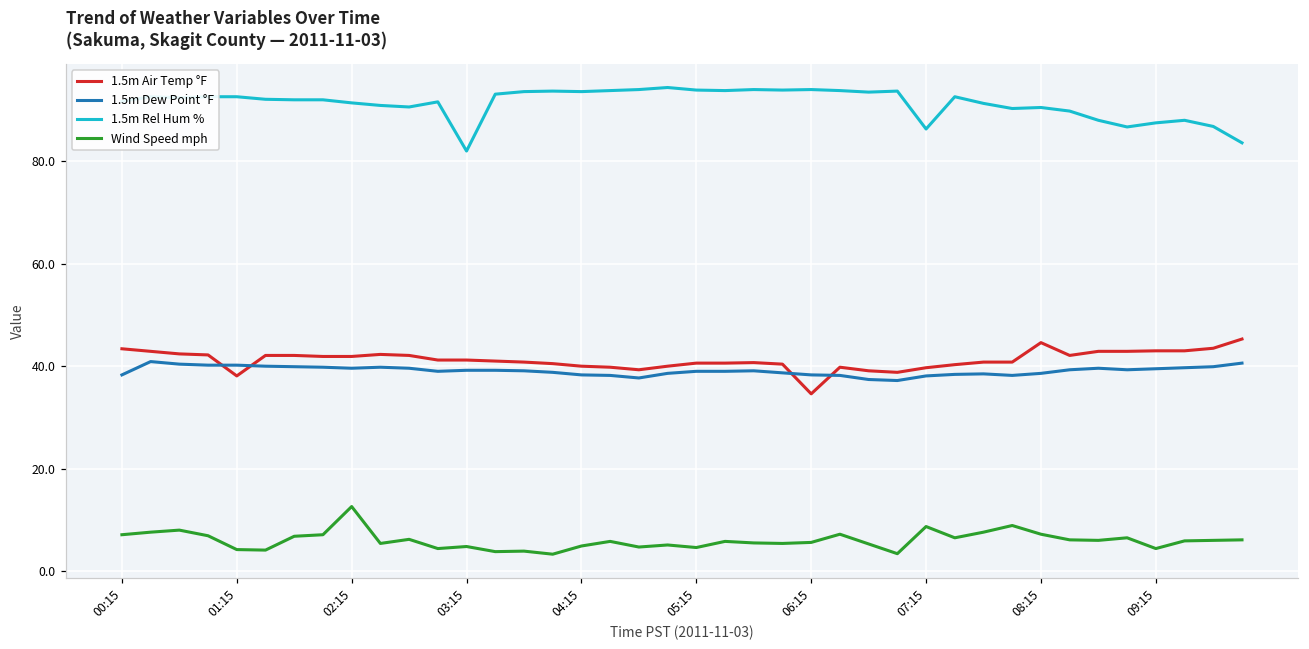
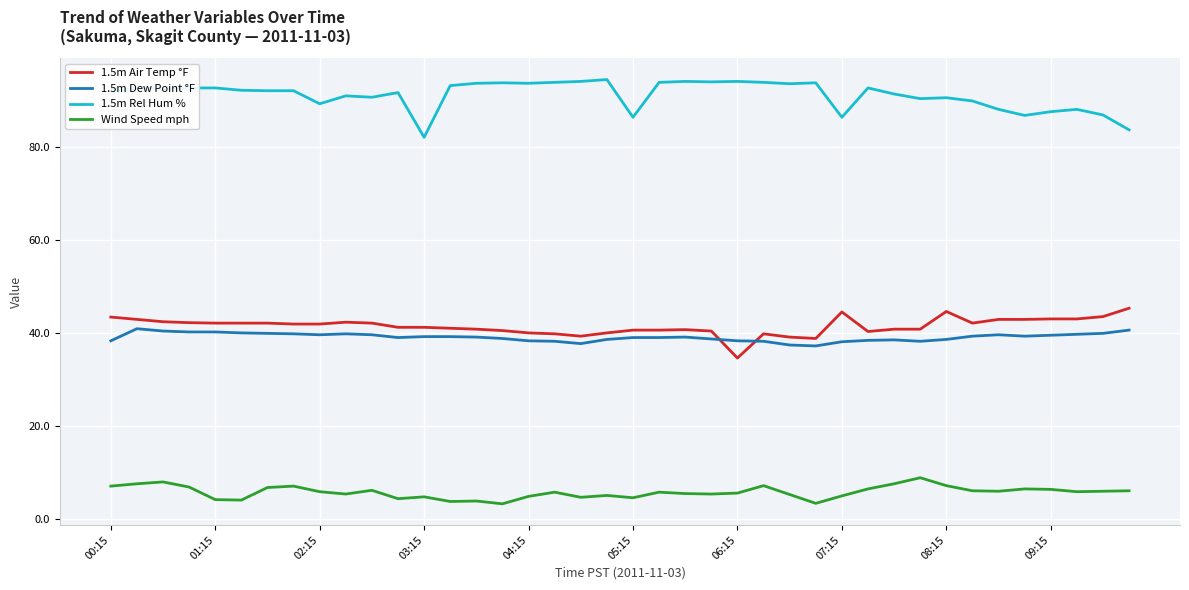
1.5m Air Temp °F, 01:15: 38 -> 42
1.5m Rel Hum %, 02:15: 91 -> 89
Wind Speed mph, 02:15: 13 -> 6
1.5m Rel Hum %, 05:15: 94 -> 86
1.5m Air Temp °F, 07:15: 40 -> 45
Wind Speed mph, 07:15: 9 -> 5
Wind Speed mph, 09:15: 4 -> 6
